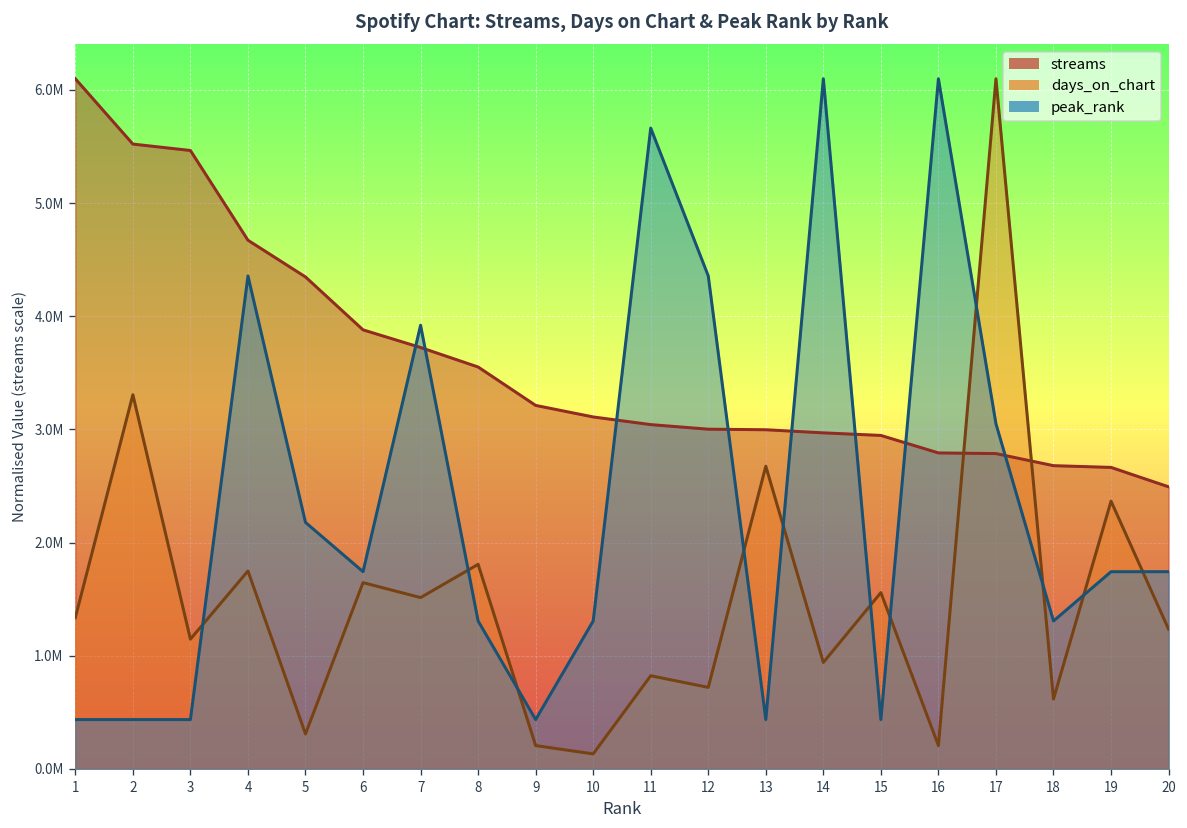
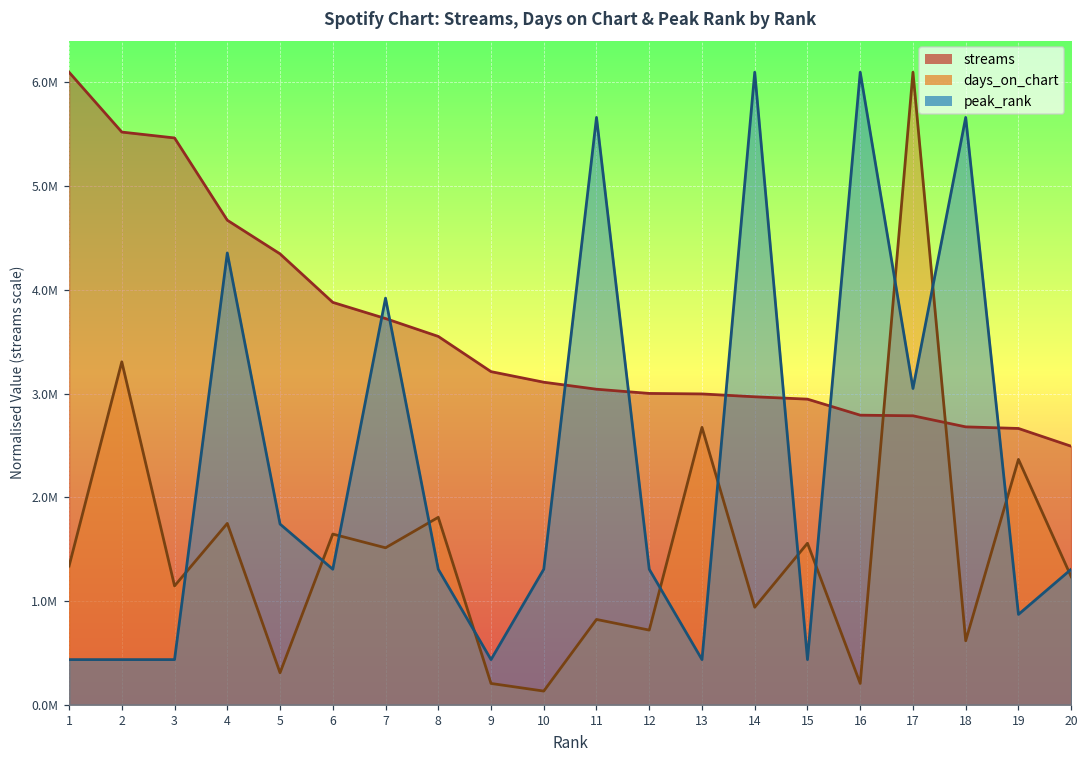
peak_rank, 5: 2200000 -> 1700000
peak_rank, 6: 1700000 -> 1300000
peak_rank, 12: 4400000 -> 1300000
peak_rank, 18: 1300000 -> 5700000
peak_rank, 19: 1700000 -> 900000
peak_rank, 20: 1700000 -> 1300000
